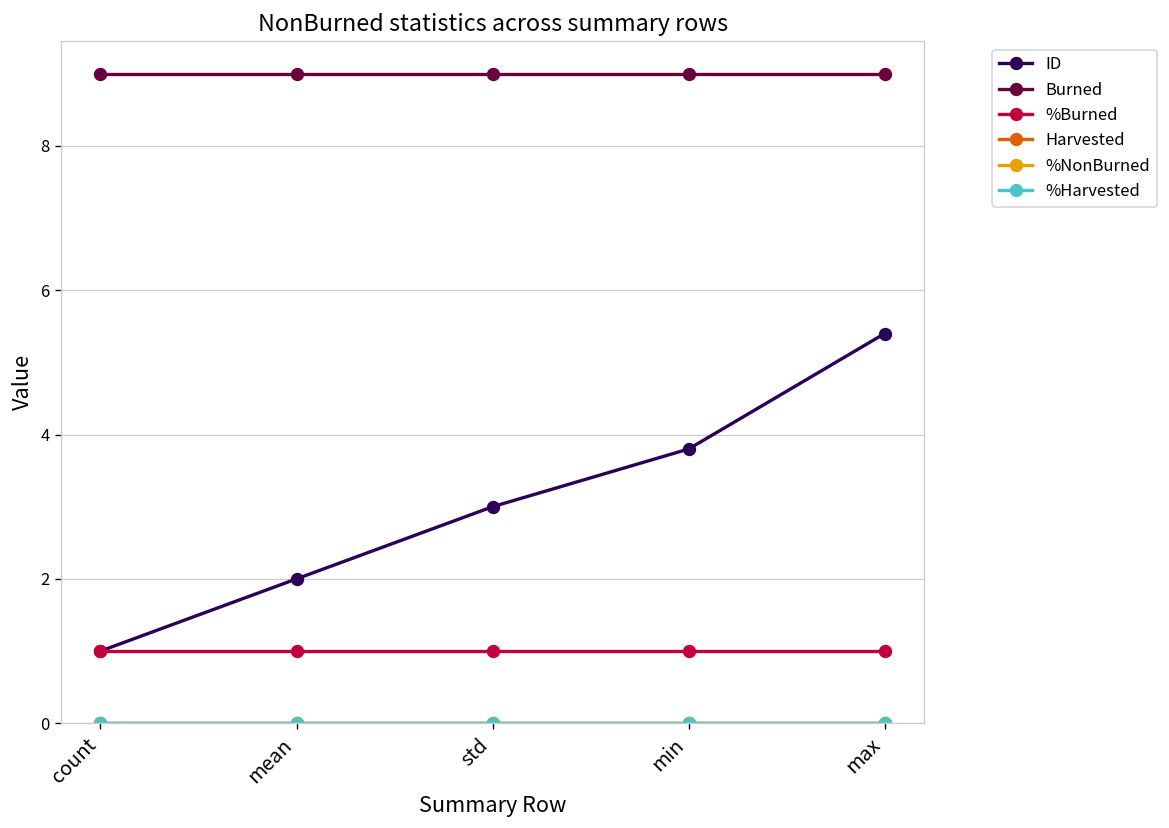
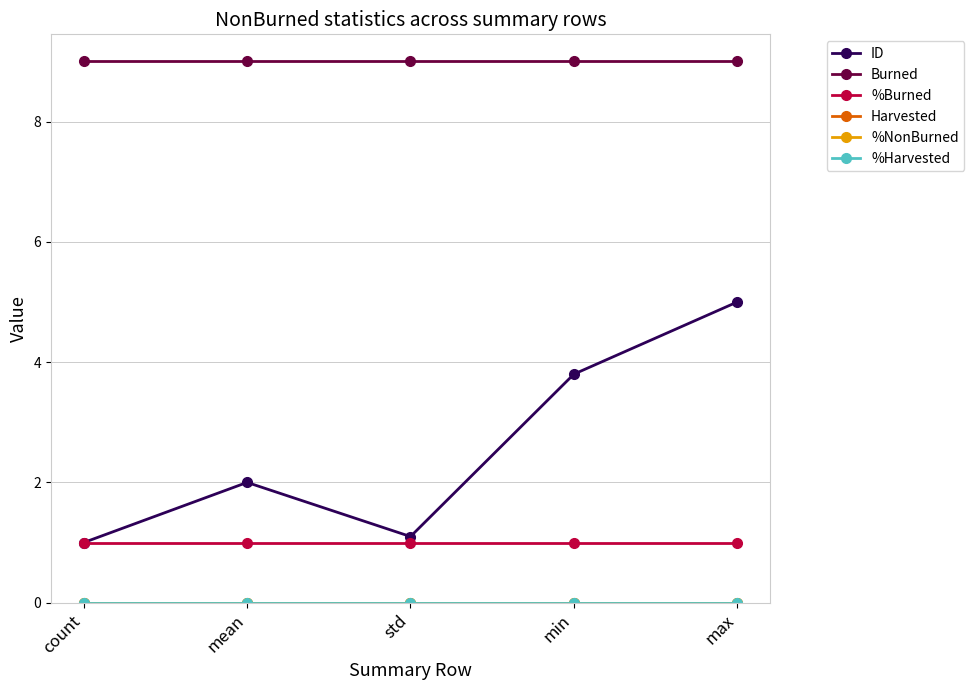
ID, std: 3.0 -> 1.1
ID, max: 5.4 -> 5.0
